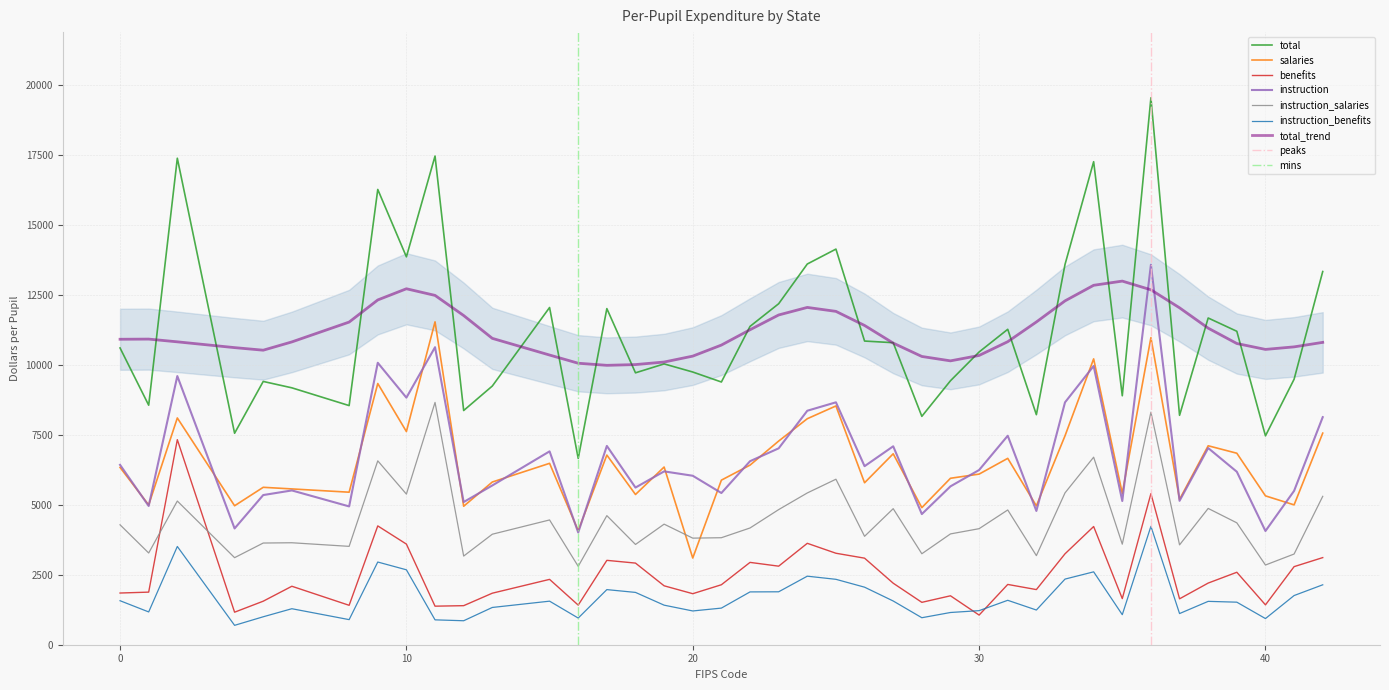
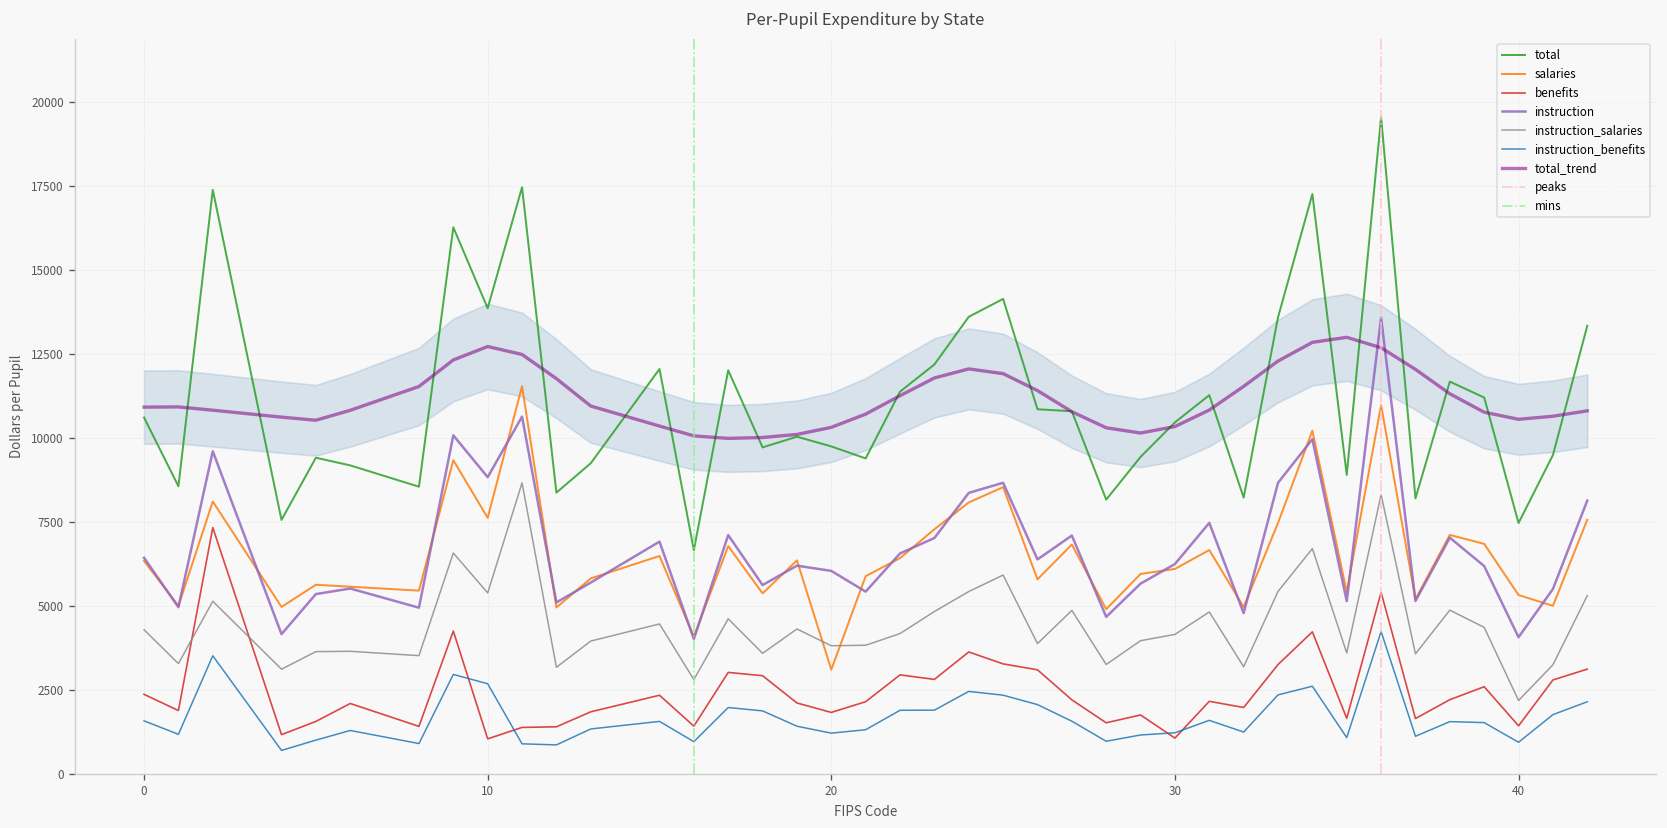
benefits, 0: 1800 -> 2400
benefits, 10: 3600 -> 1000
instruction_salaries, 40: 2800 -> 2200
